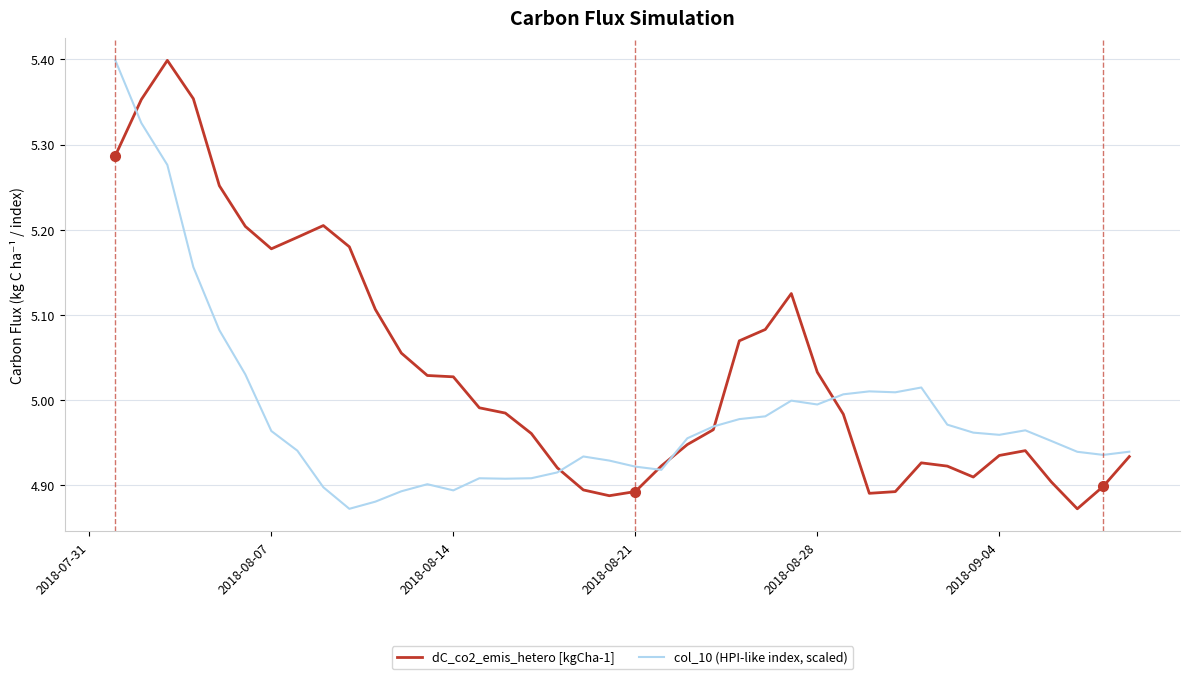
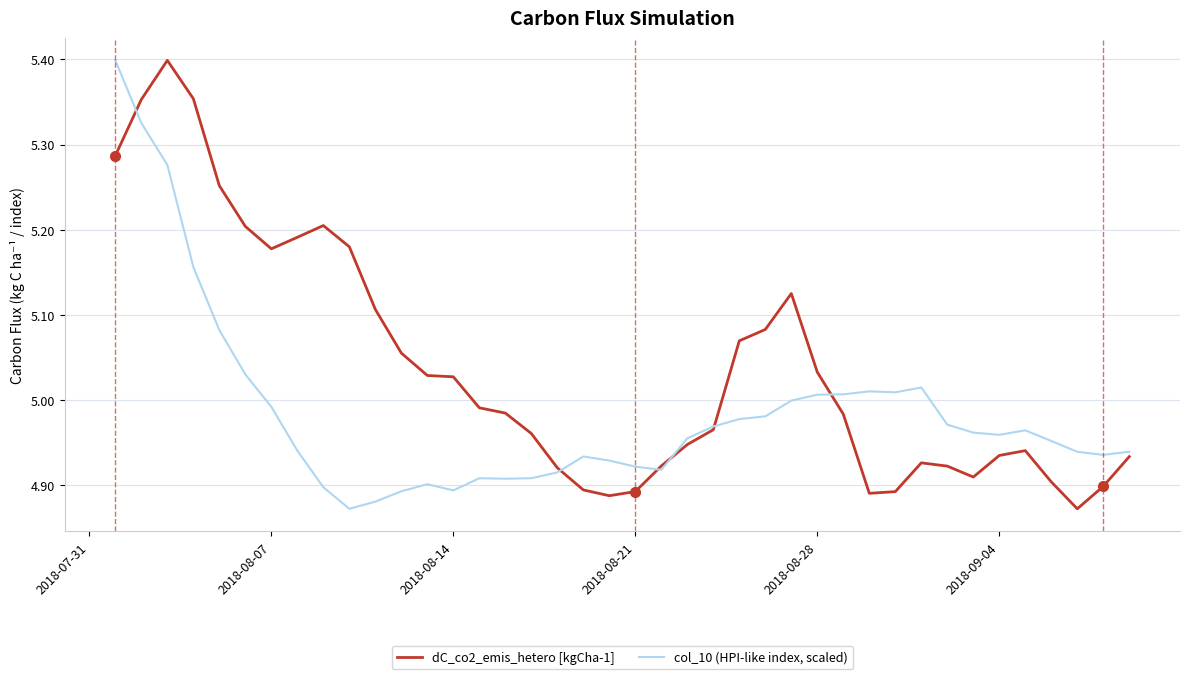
col_10 (HPI-like index, scaled), 2018-08-07: 4.96 -> 4.99
col_10 (HPI-like index, scaled), 2018-08-28: 4.99 -> 5.01
